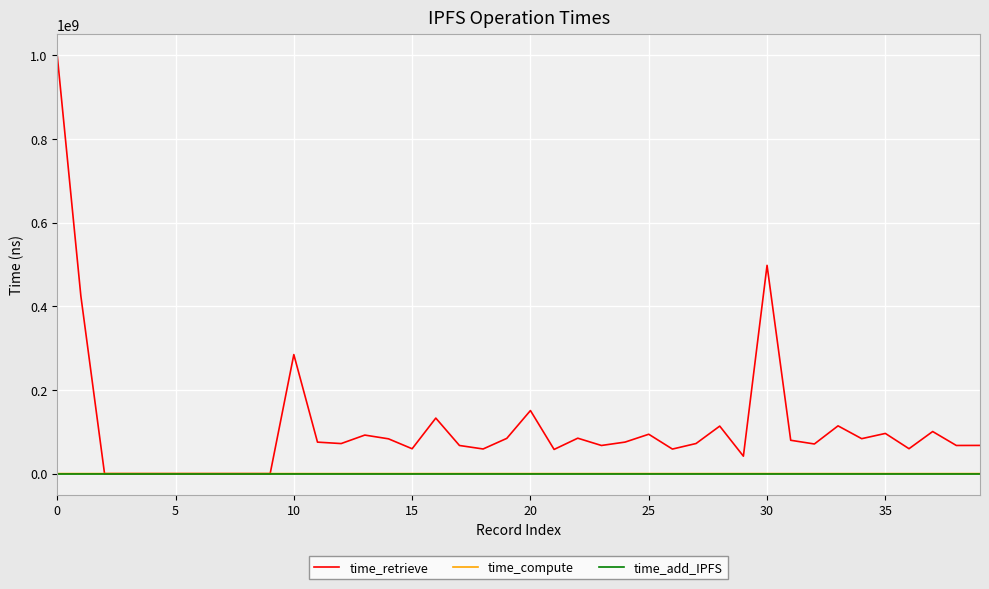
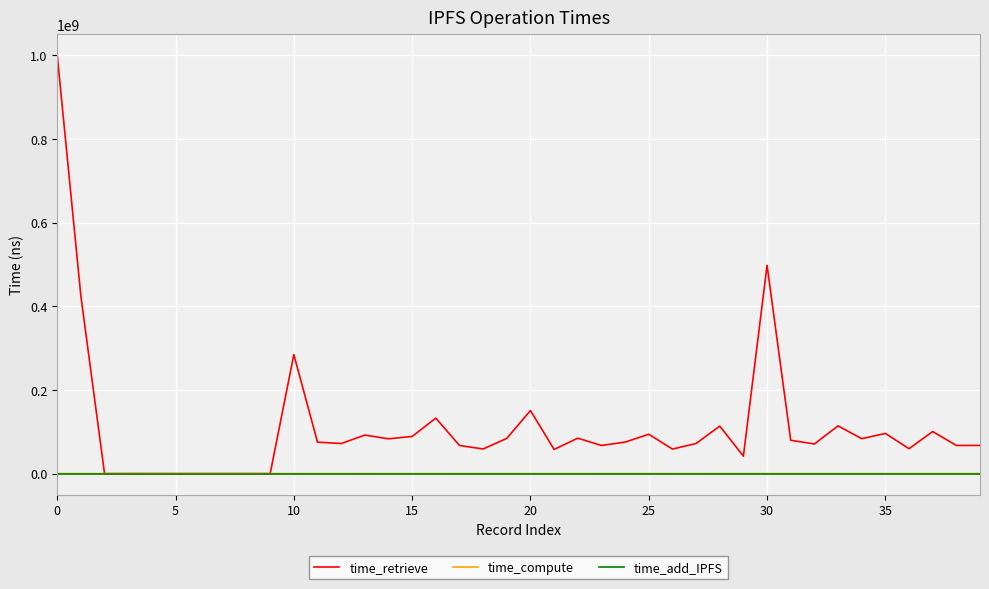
time_retrieve, 15: 60000000 -> 90000000
